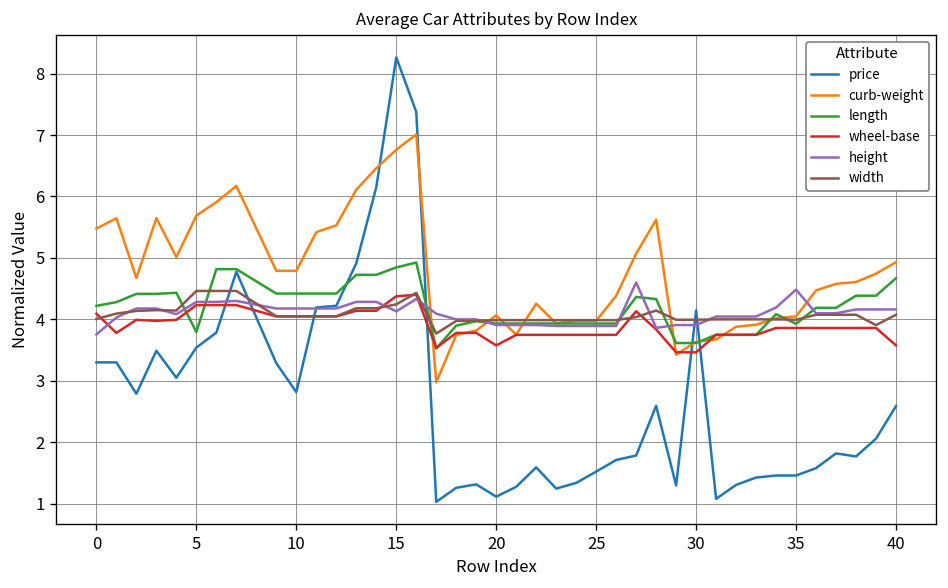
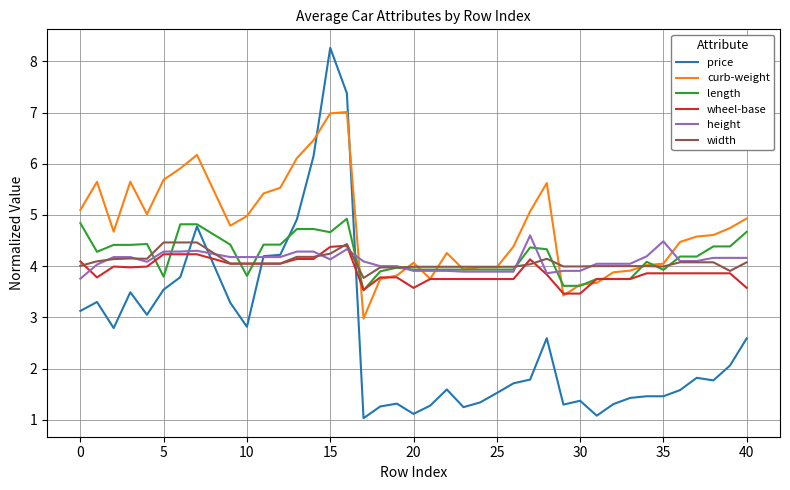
price, 0: 3.3 -> 3.1
curb-weight, 0: 5.5 -> 5.1
length, 0: 4.2 -> 4.8
curb-weight, 10: 4.8 -> 5.0
length, 10: 4.4 -> 3.8
curb-weight, 15: 6.8 -> 7.0
length, 15: 4.8 -> 4.7
price, 30: 4.1 -> 1.4
